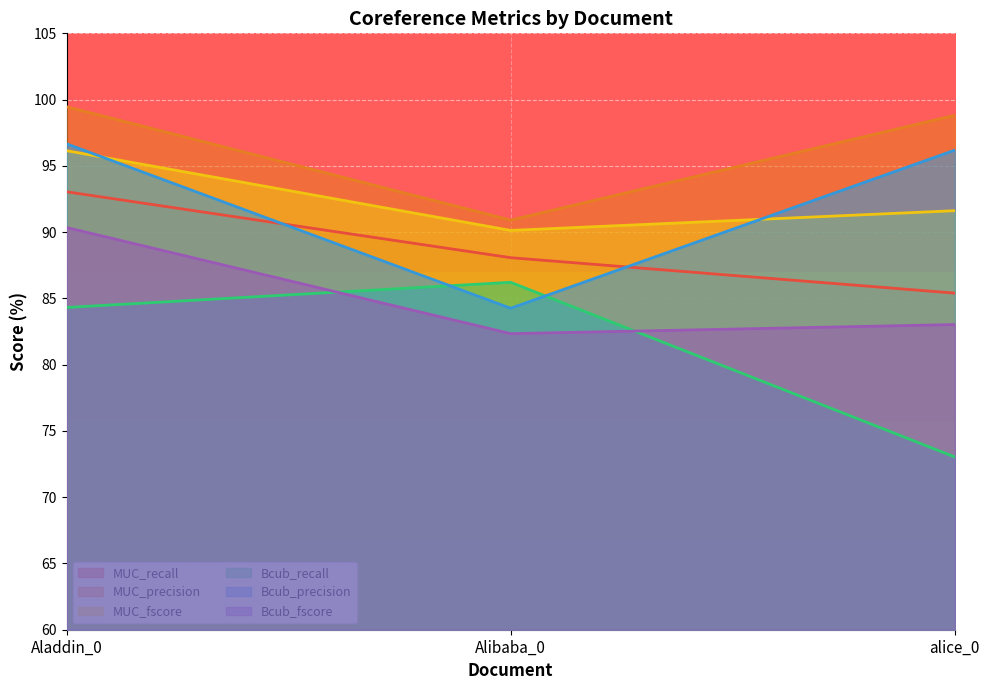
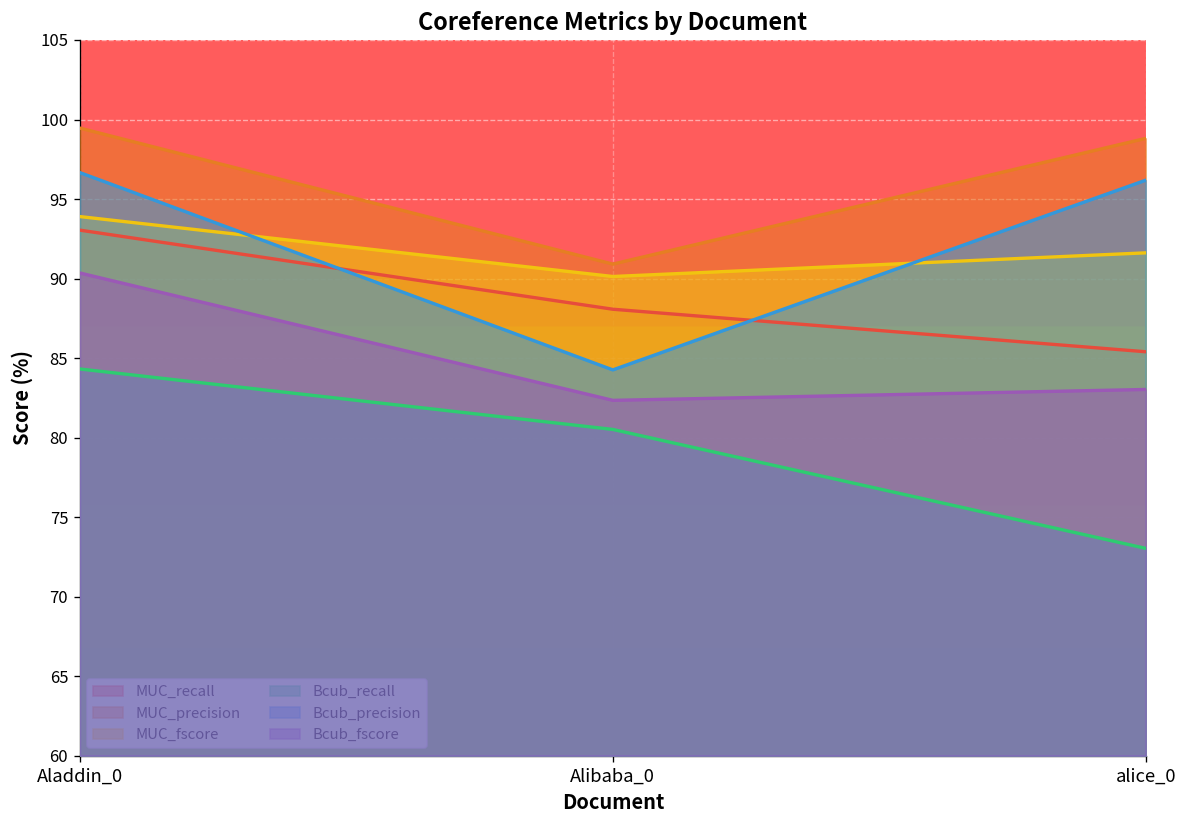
MUC_fscore, Aladdin_0: 96.1 -> 93.9
Bcub_recall, Alibaba_0: 86.2 -> 80.5
